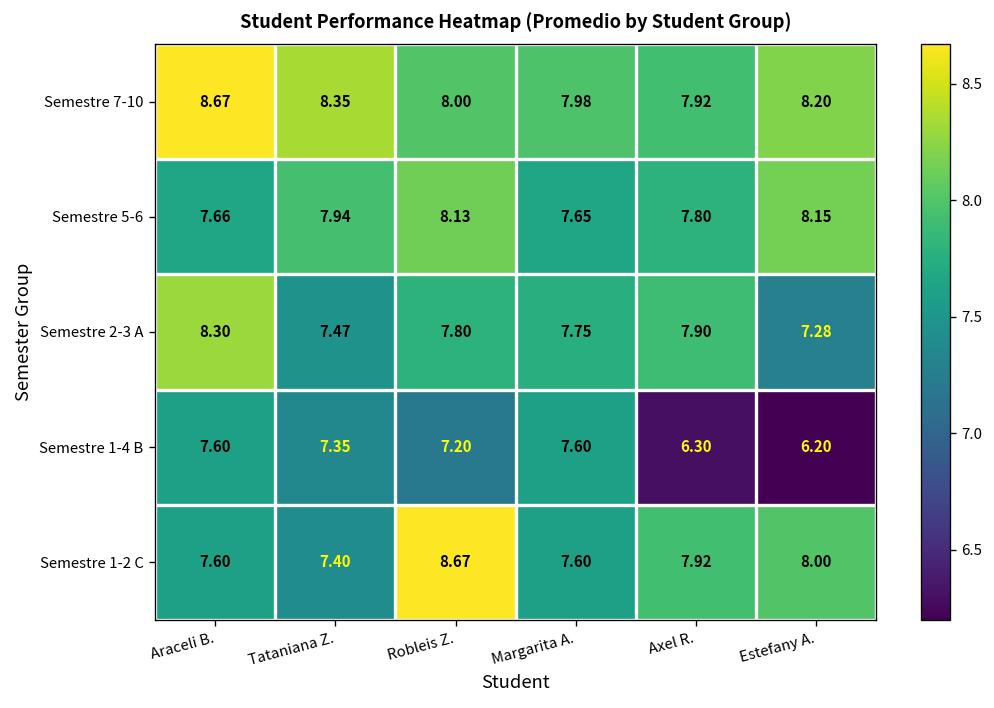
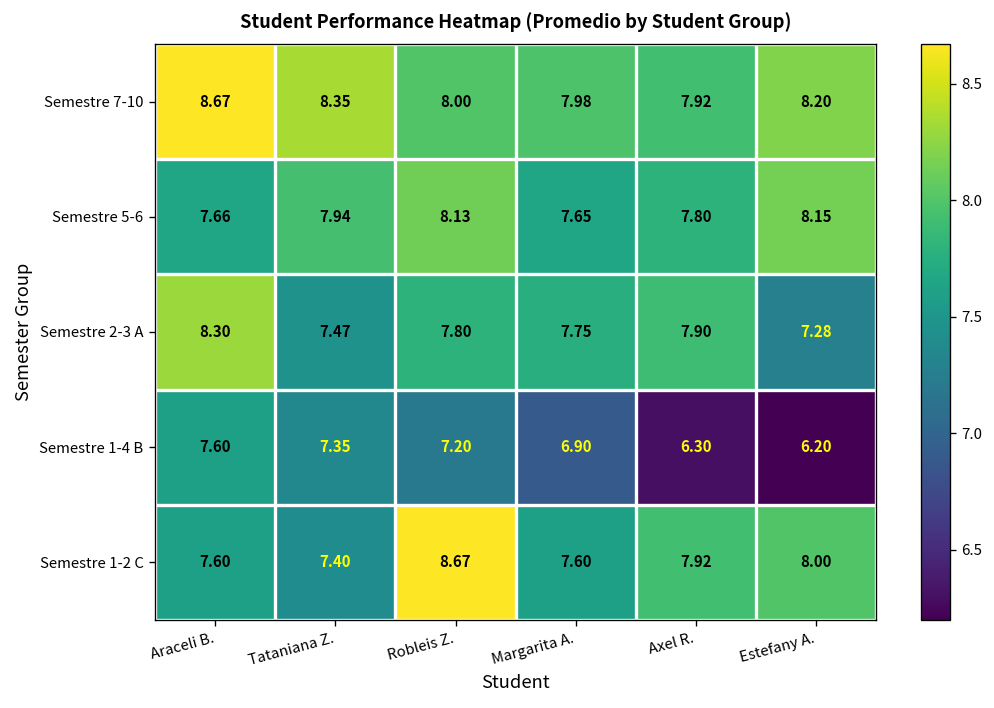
Semestre 1-4 B, Margarita A.: 7.60 -> 6.90
